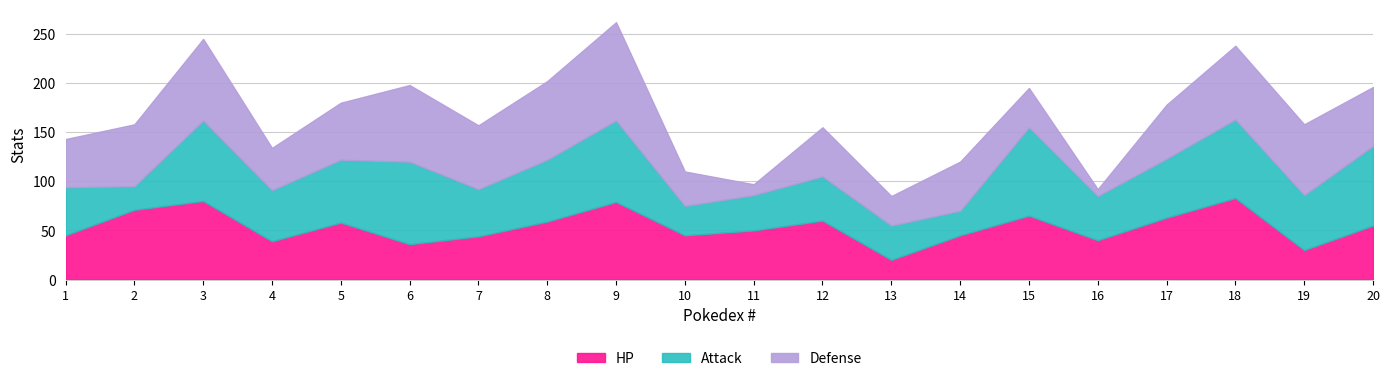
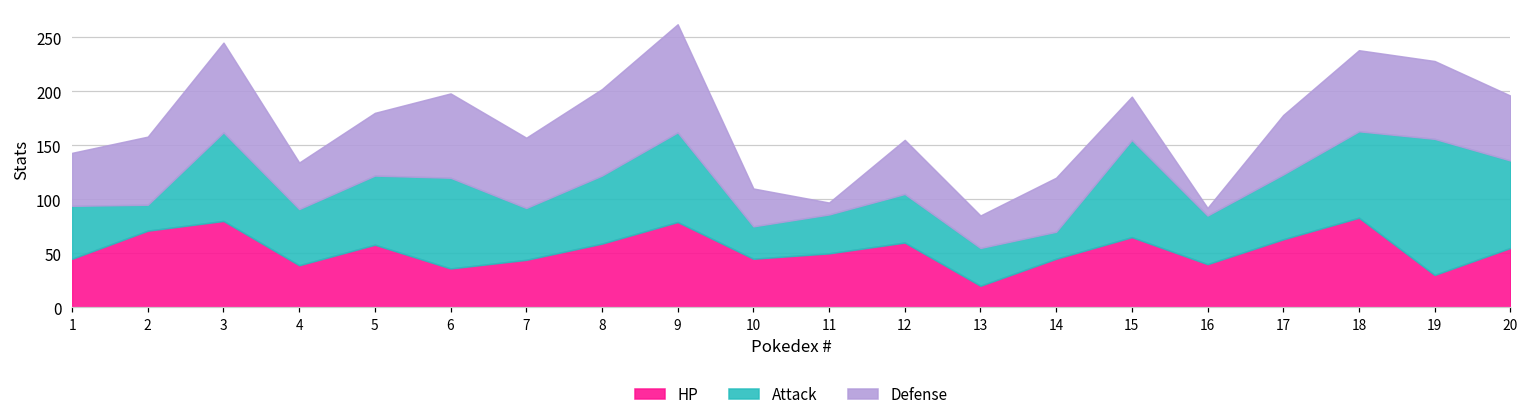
Attack, 19: 60 -> 130
